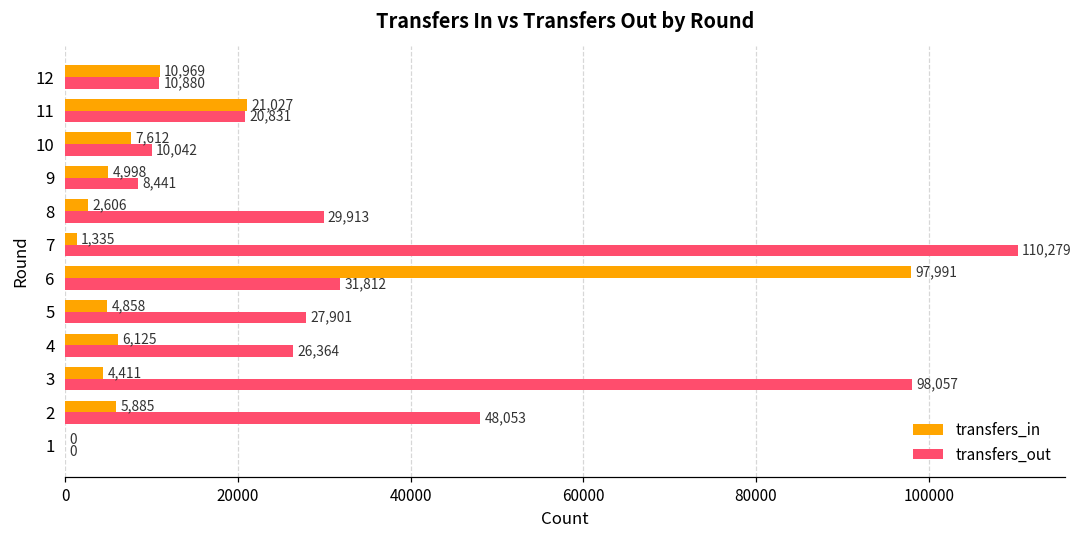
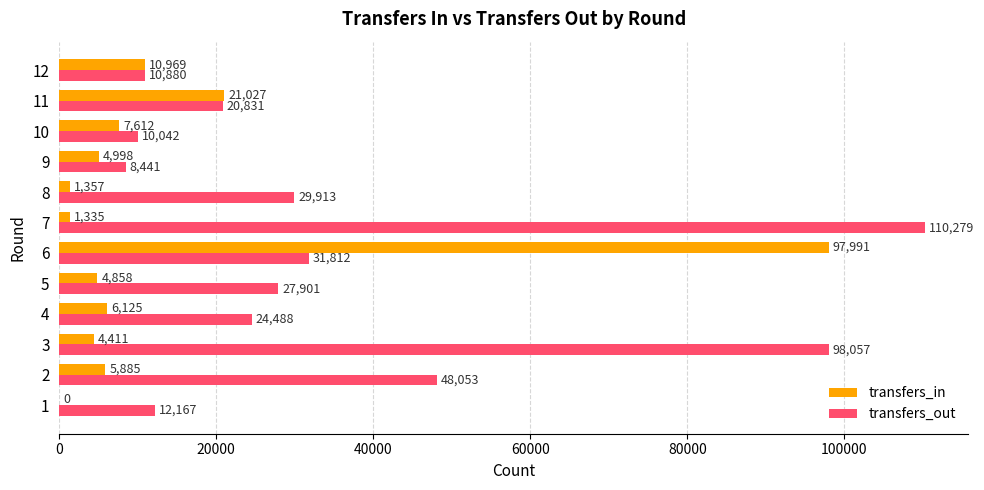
transfers_in, 8: 2,606 -> 1,357
transfers_out, 4: 26,364 -> 24,488
transfers_out, 1: 0 -> 12,167
